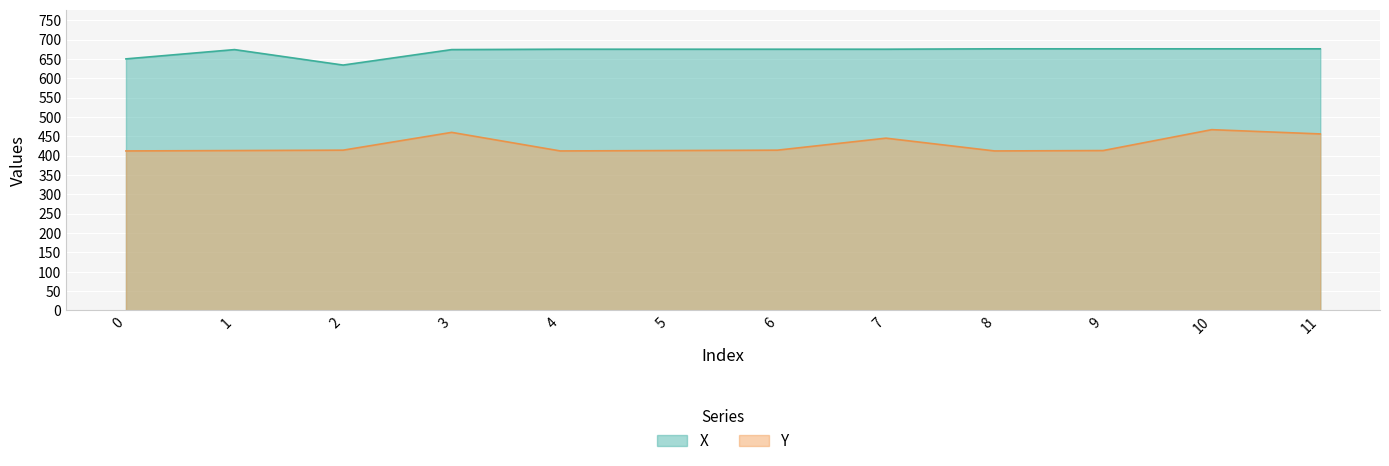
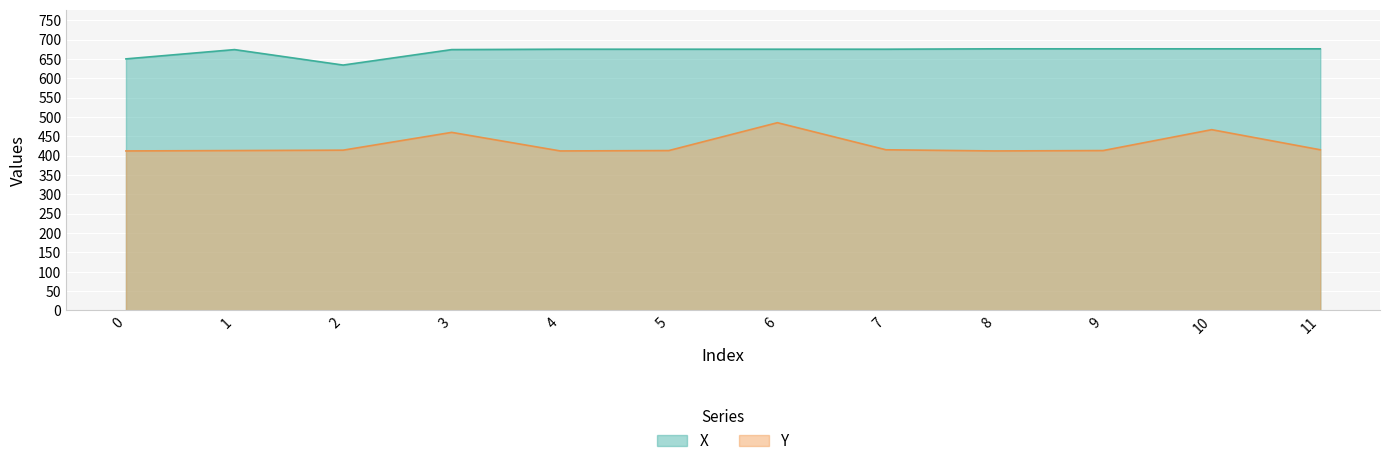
Y, 6: 410 -> 490
Y, 7: 450 -> 420
Y, 11: 460 -> 420
